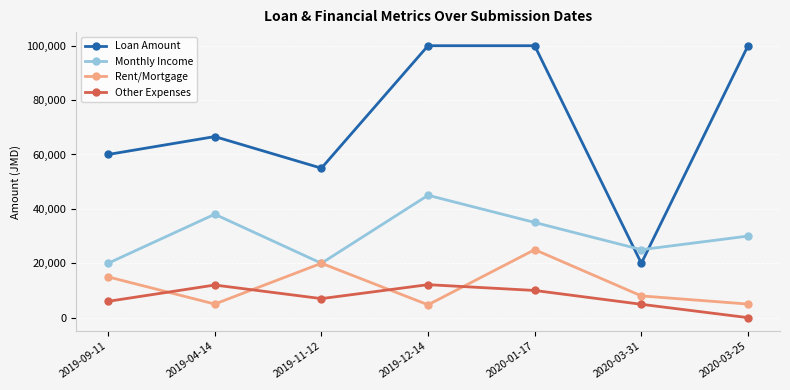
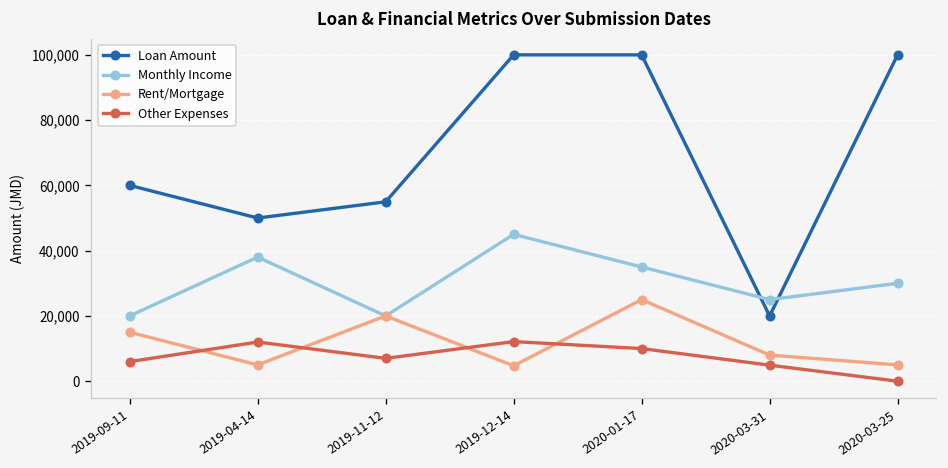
Loan Amount, 2019-04-14: 67,000 -> 50,000
